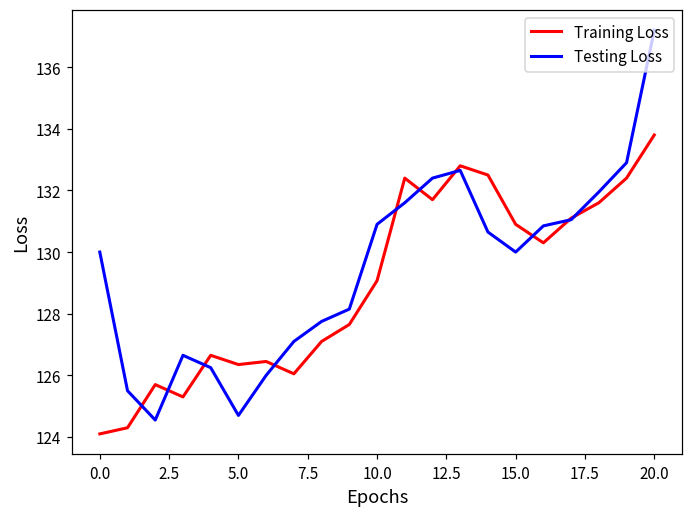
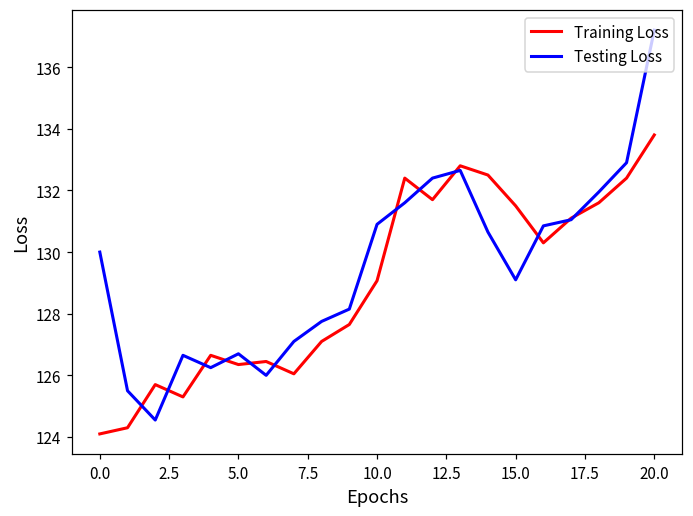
Testing Loss, 5.0: 124.7 -> 126.7
Training Loss, 15.0: 130.9 -> 131.5
Testing Loss, 15.0: 130.0 -> 129.1
